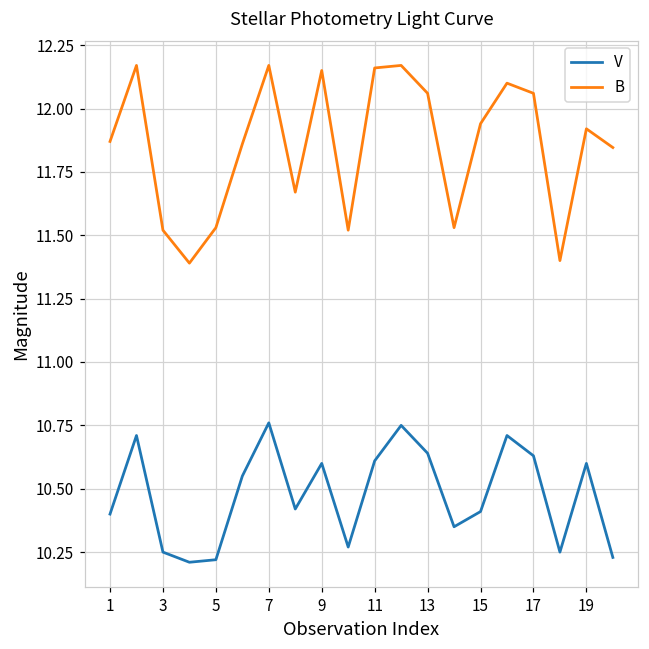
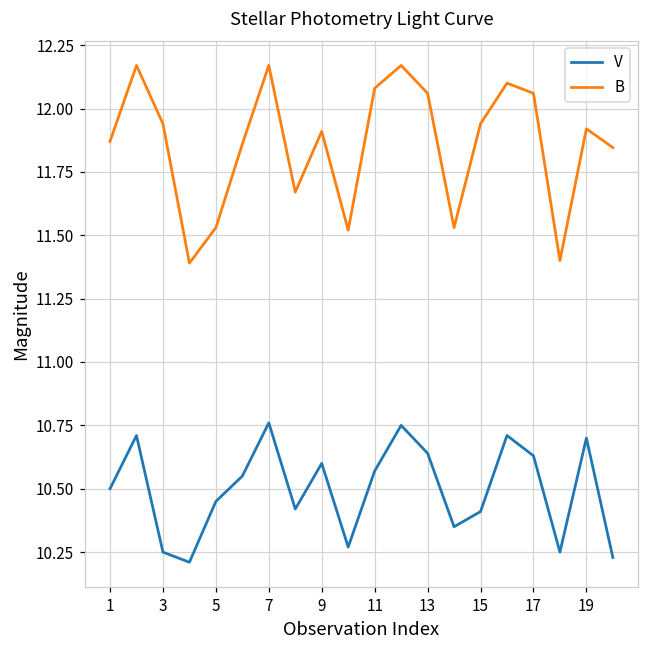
V, 1: 10.4 -> 10.5
B, 3: 11.52 -> 11.94
V, 5: 10.22 -> 10.45
B, 9: 12.15 -> 11.91
V, 11: 10.61 -> 10.57
B, 11: 12.16 -> 12.08
V, 19: 10.6 -> 10.7
